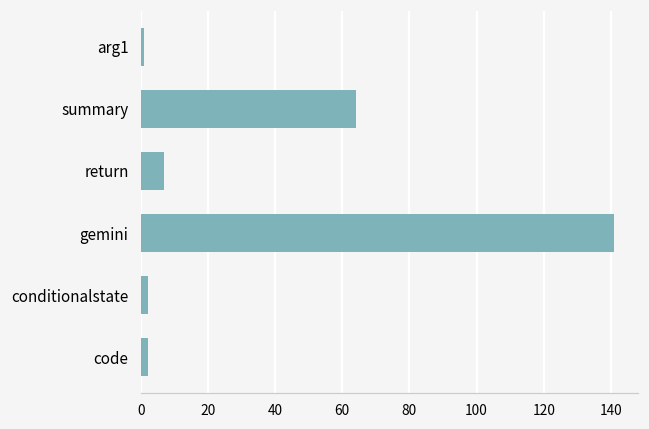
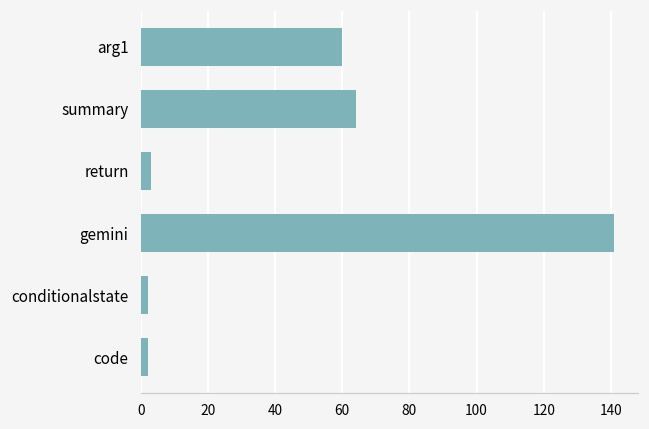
arg1: 1 -> 60
return: 7 -> 3
